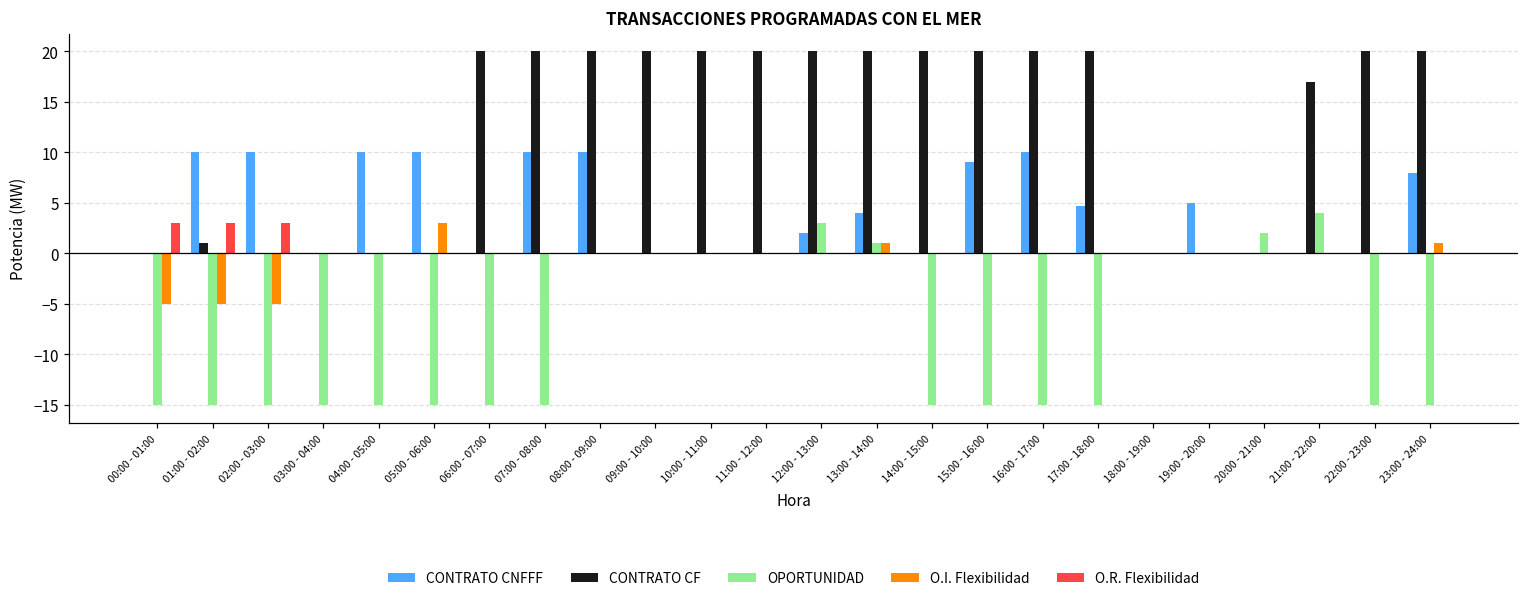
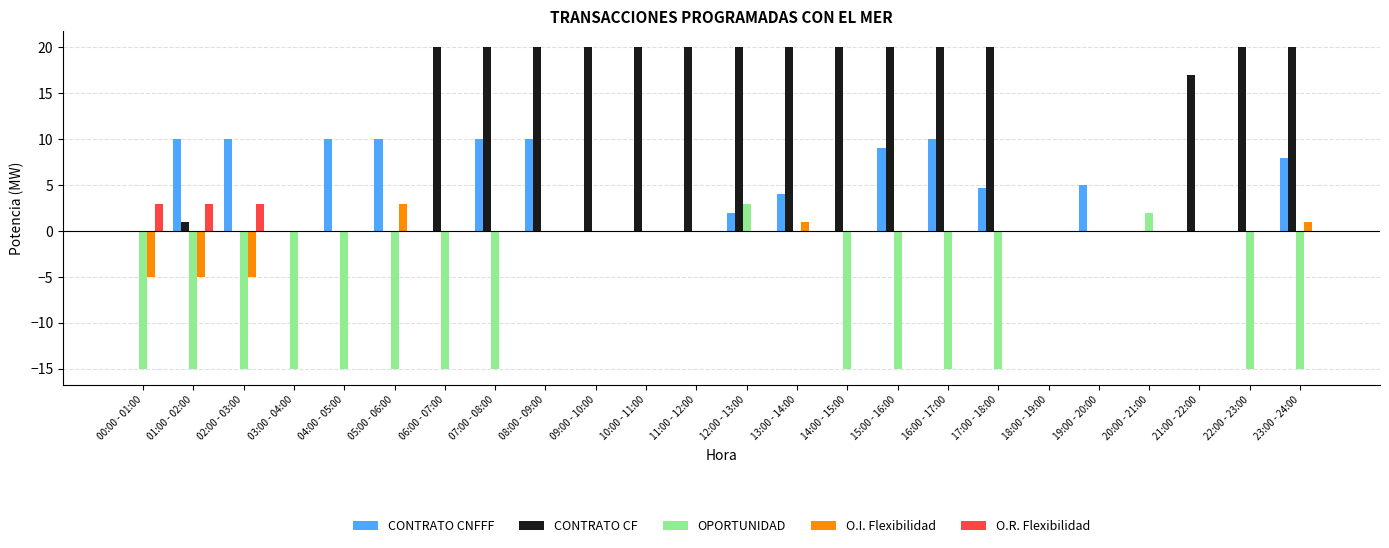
OPORTUNIDAD, 13:00 - 14:00: 1 -> 0
OPORTUNIDAD, 21:00 - 22:00: 4 -> 0
